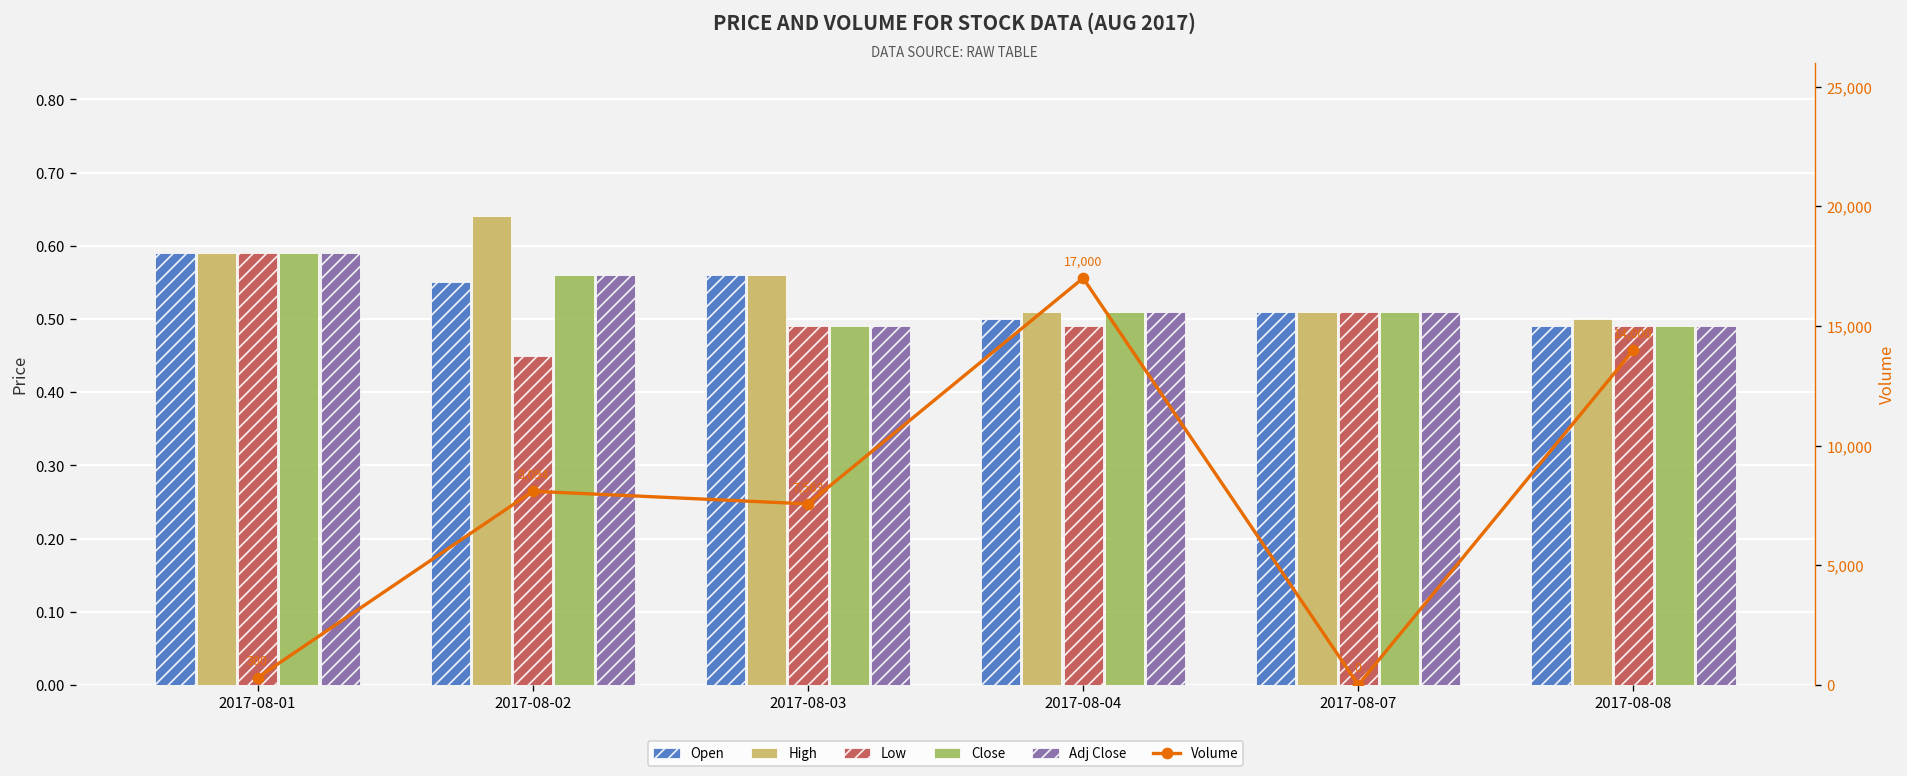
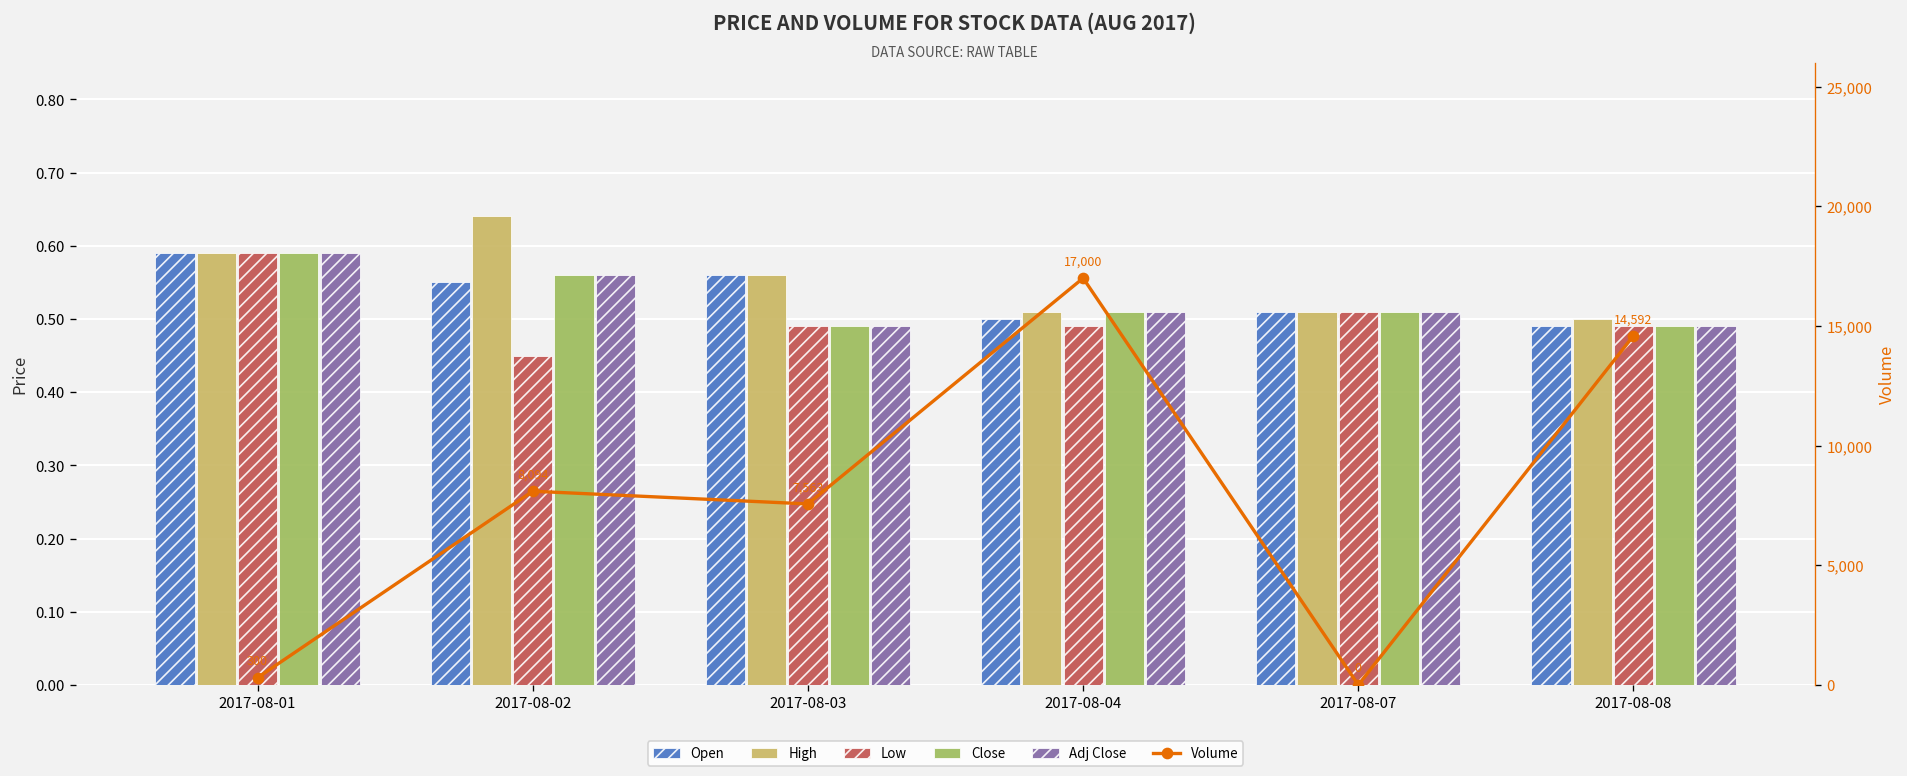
Volume, 2017-08-08: 14,000 -> 14,592
